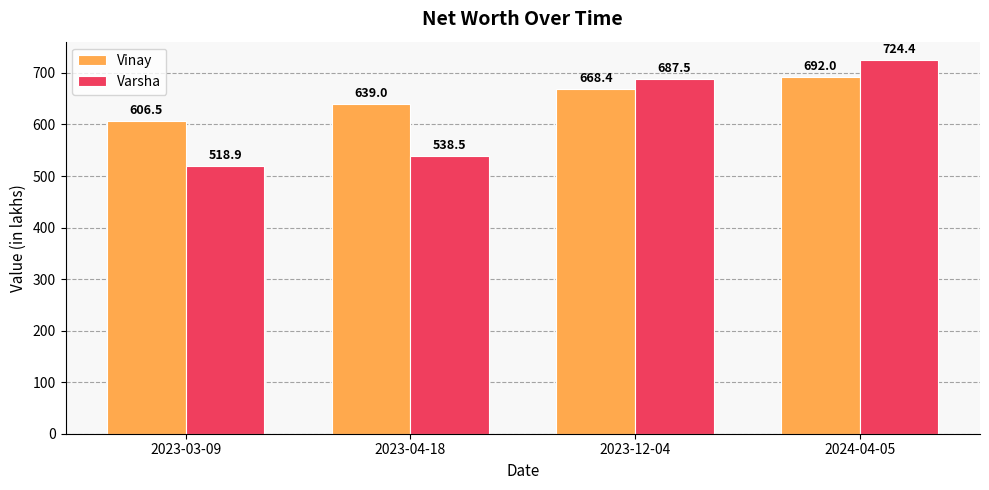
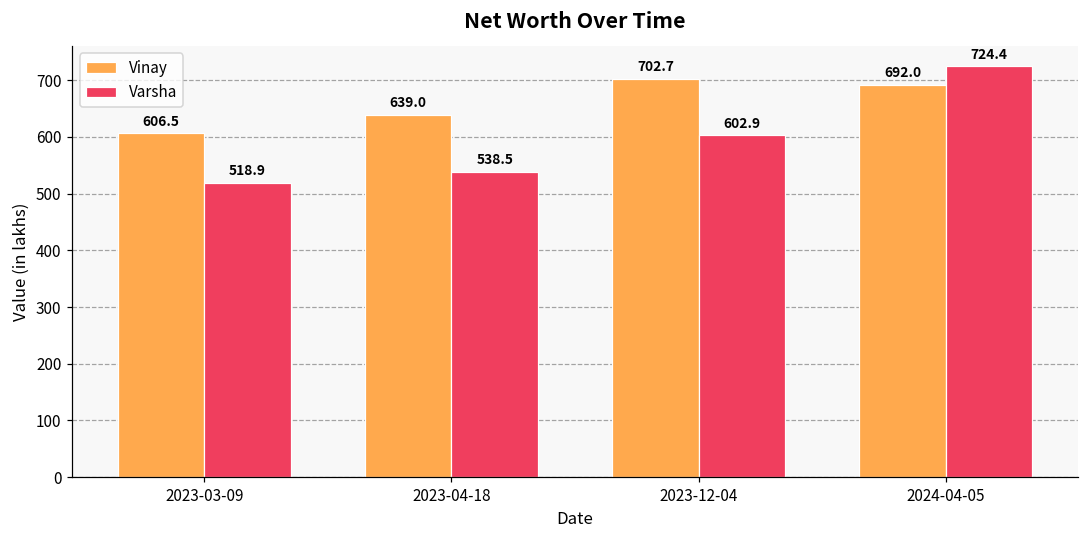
Vinay, 2023-12-04: 668.4 -> 702.7
Varsha, 2023-12-04: 687.5 -> 602.9
